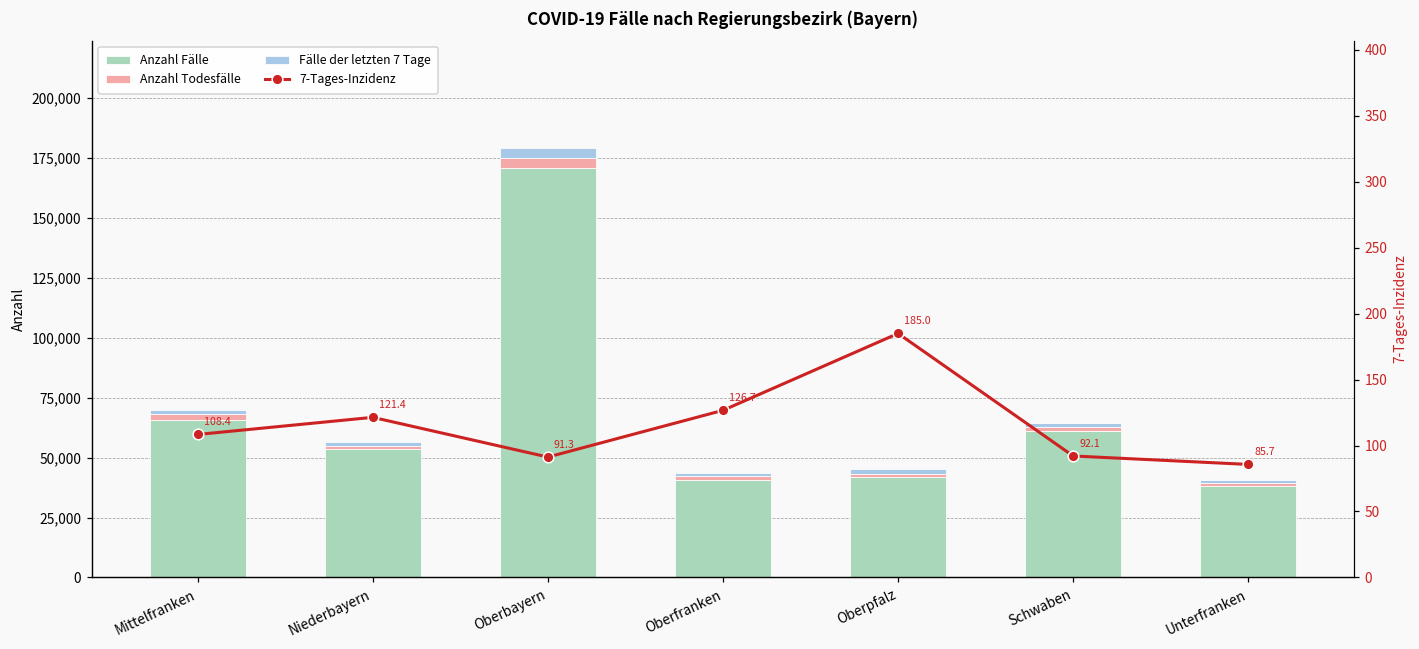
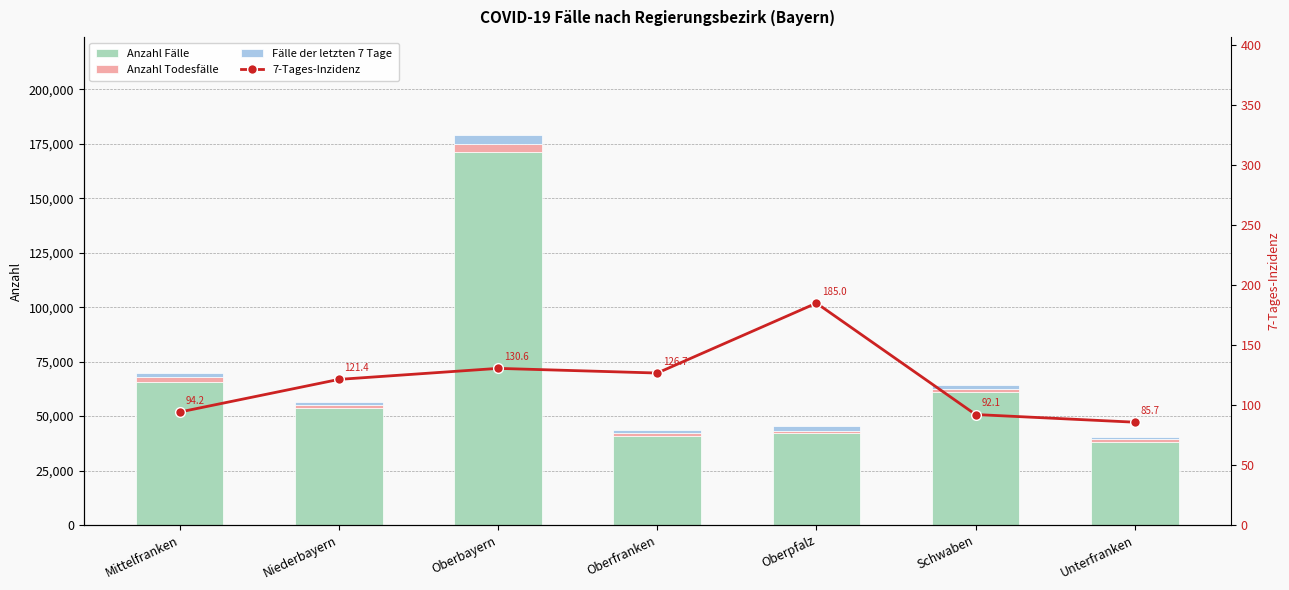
7-Tages-Inzidenz, Mittelfranken: 108.4 -> 94.2
7-Tages-Inzidenz, Oberbayern: 91.3 -> 130.6
